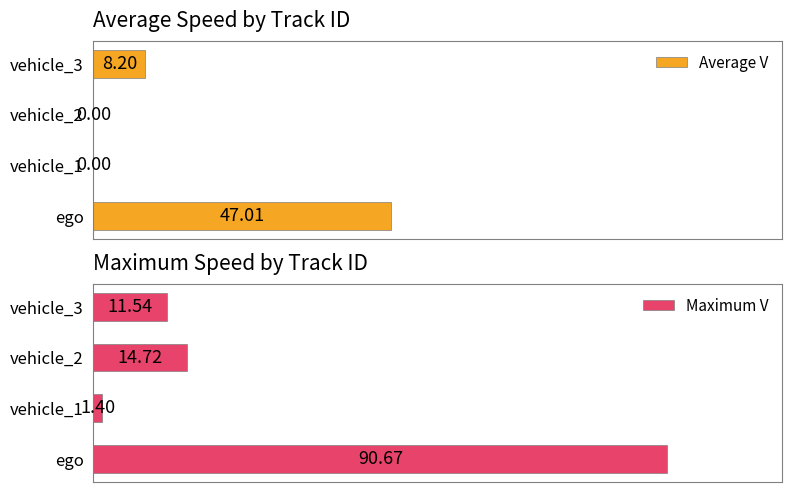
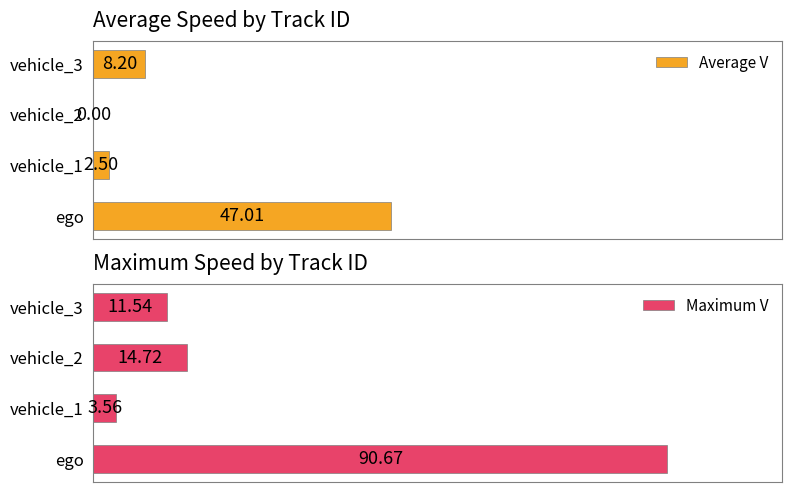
Average Speed by Track ID, vehicle_1: 0.00 -> 2.50
Maximum Speed by Track ID, vehicle_1: 1.40 -> 3.56
